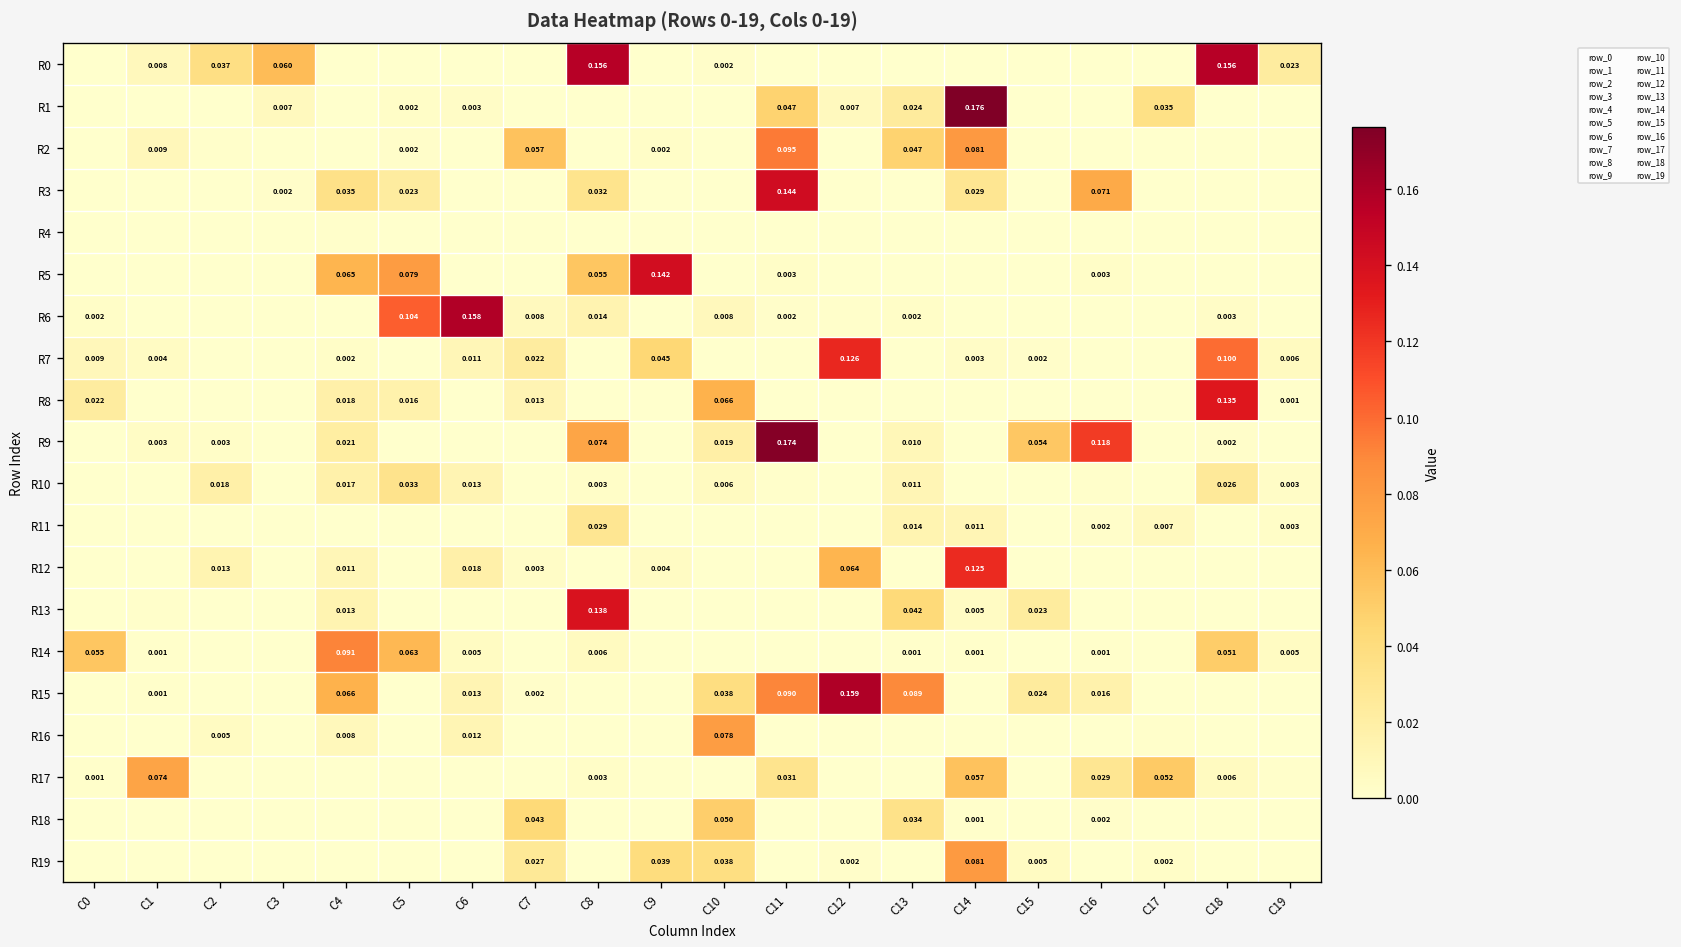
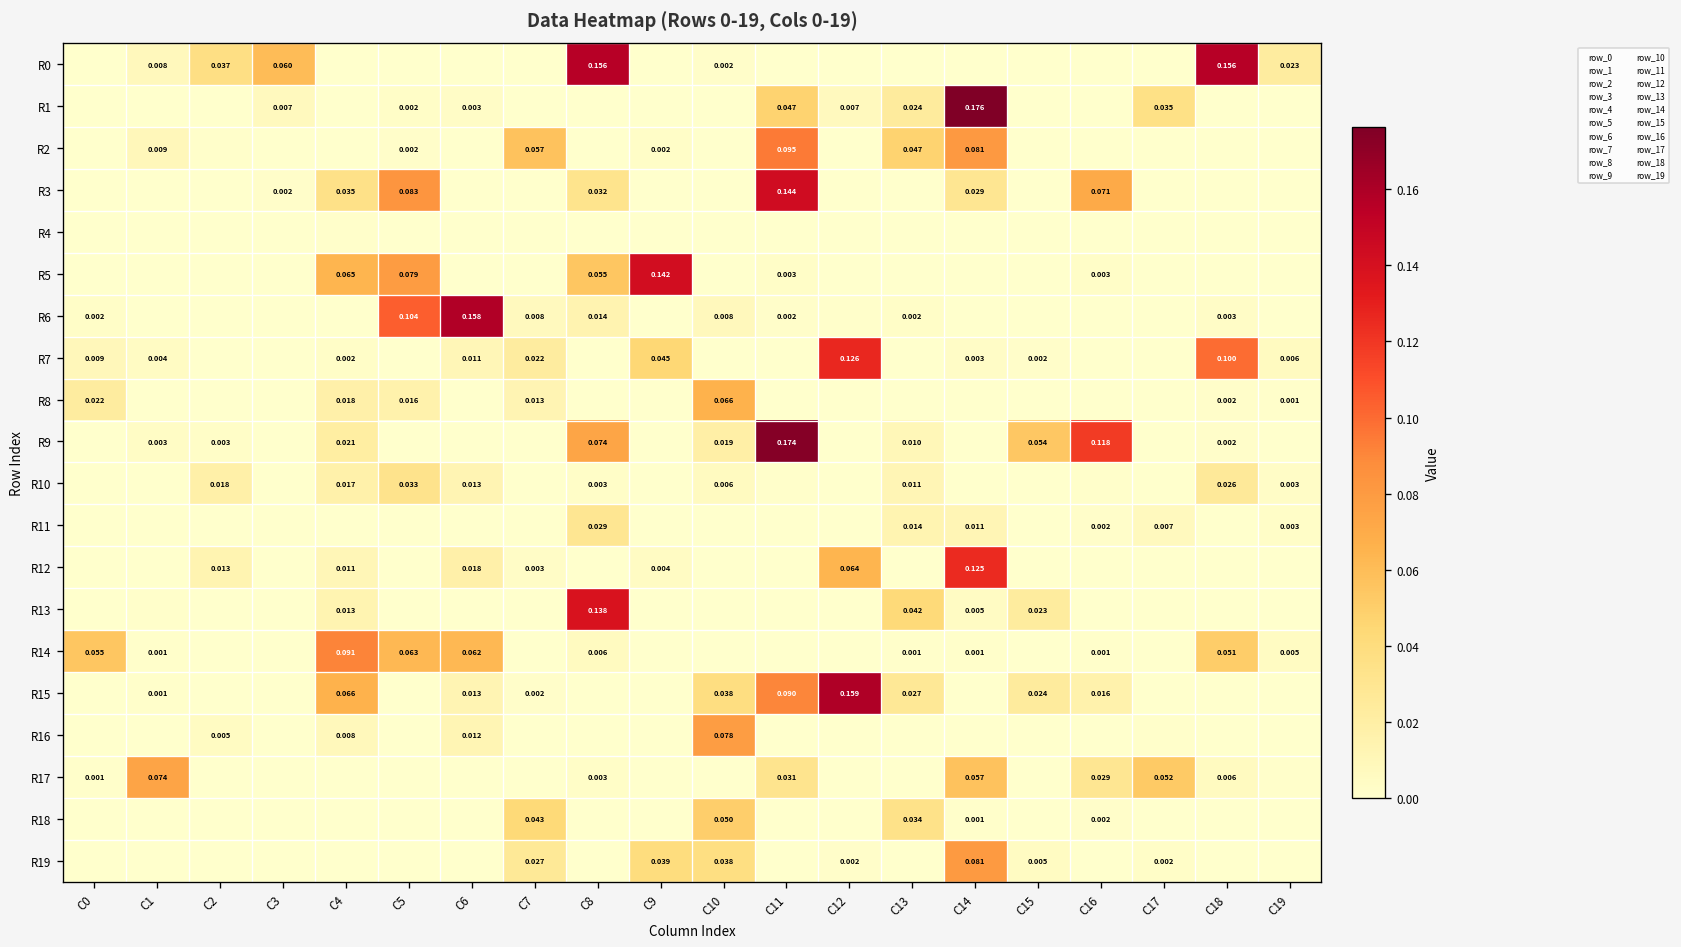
R3, C5: 0.023 -> 0.083
R8, C18: 0.135 -> 0.002
R14, C6: 0.005 -> 0.062
R15, C13: 0.089 -> 0.027
